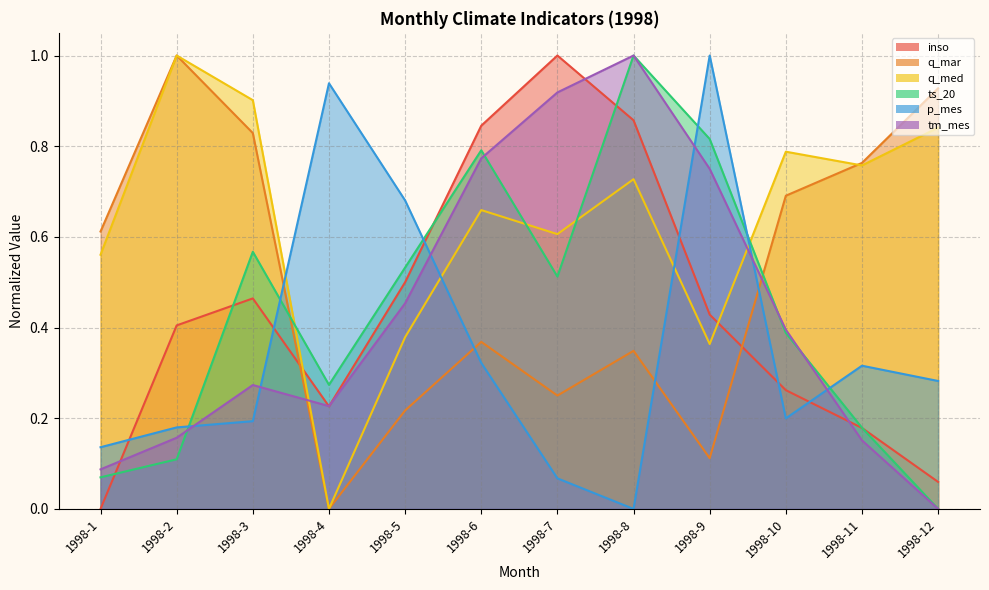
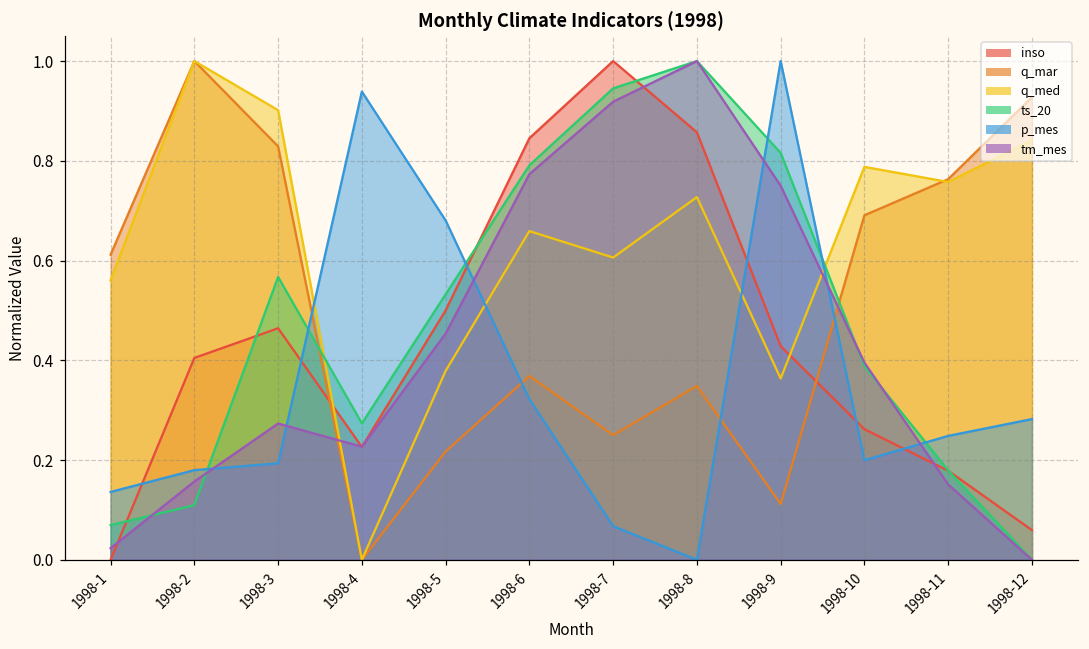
tm_mes, 1998-1: 0.09 -> 0.02
ts_20, 1998-7: 0.51 -> 0.95
p_mes, 1998-11: 0.32 -> 0.25
